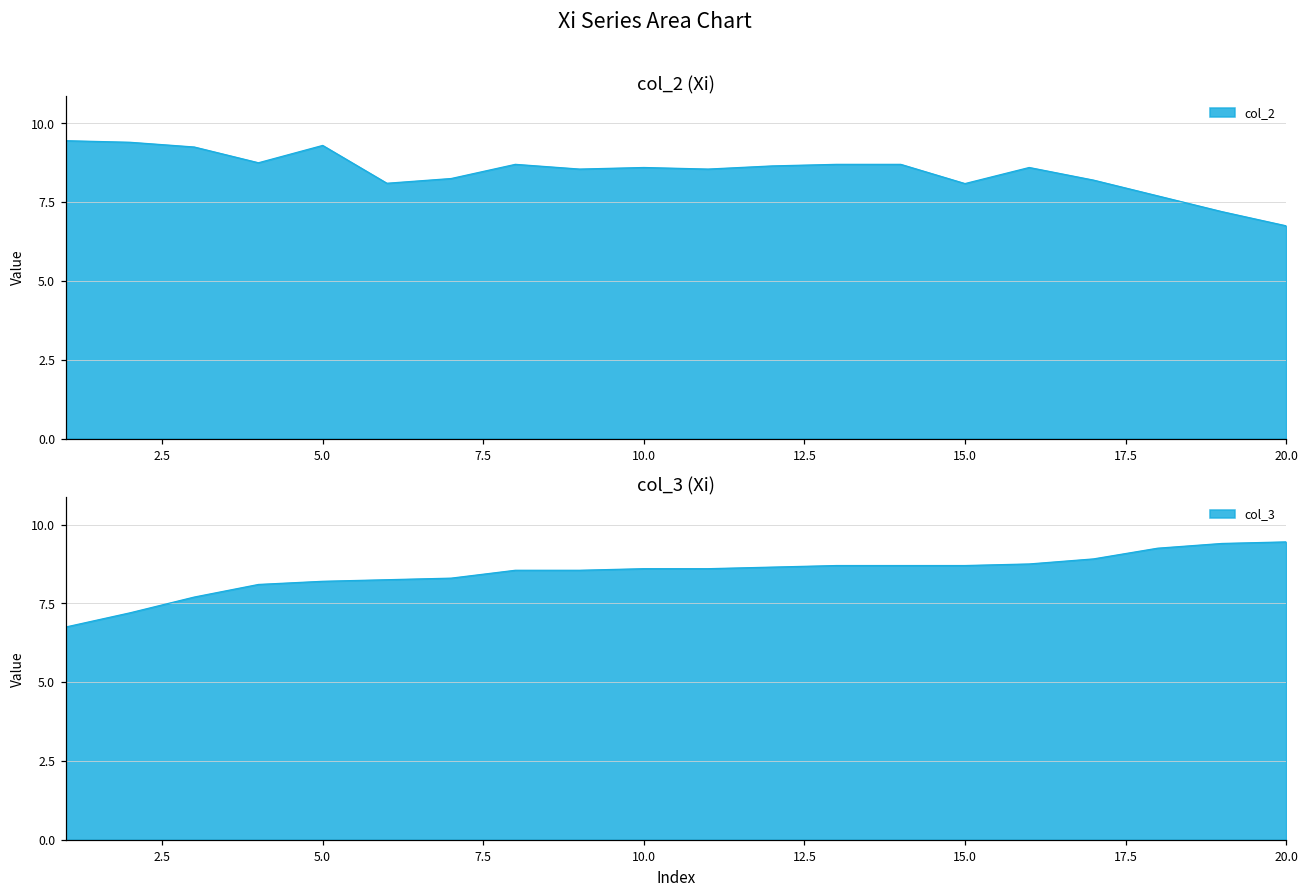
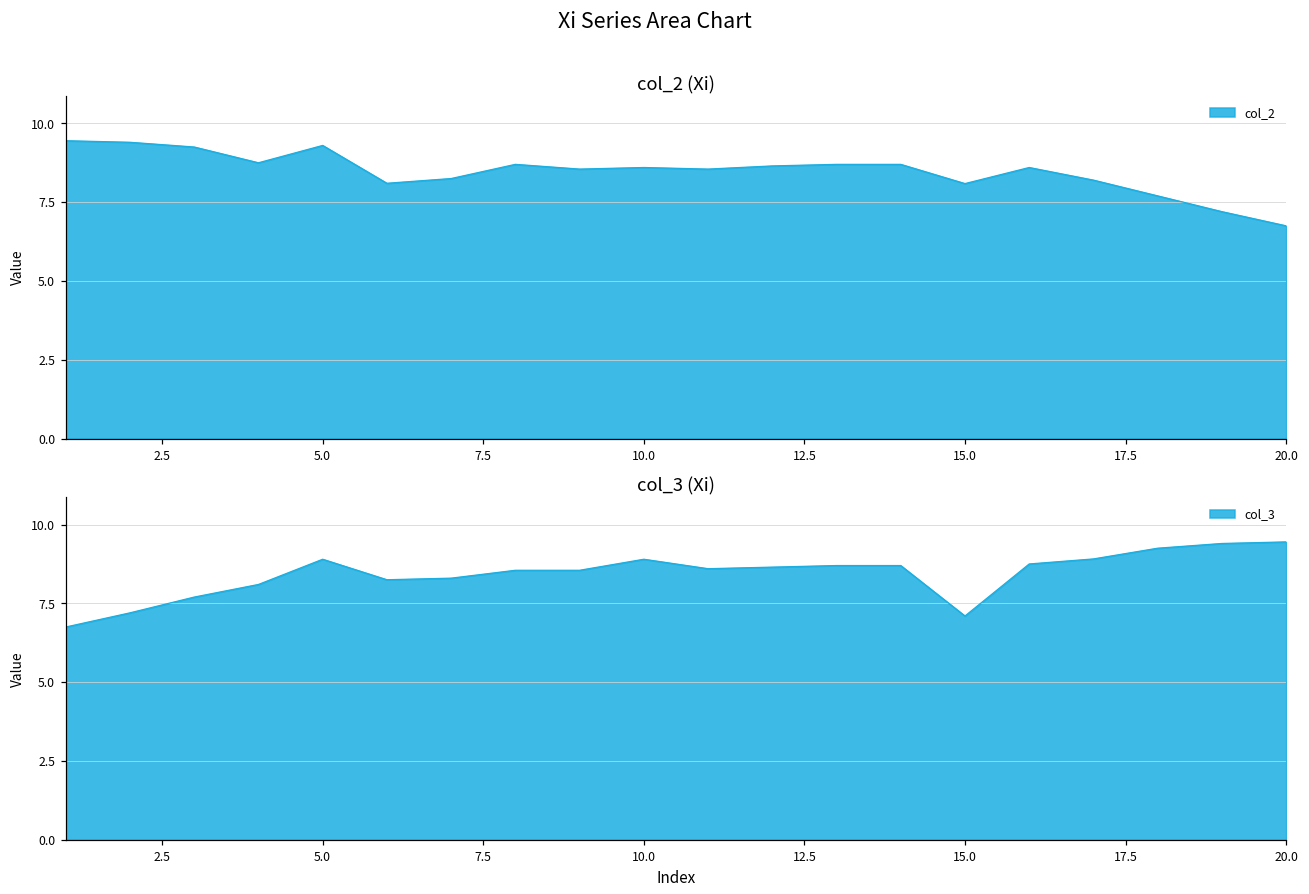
col_3 (Xi), 5.0: 8.2 -> 8.9
col_3 (Xi), 10.0: 8.6 -> 8.9
col_3 (Xi), 15.0: 8.7 -> 7.1
